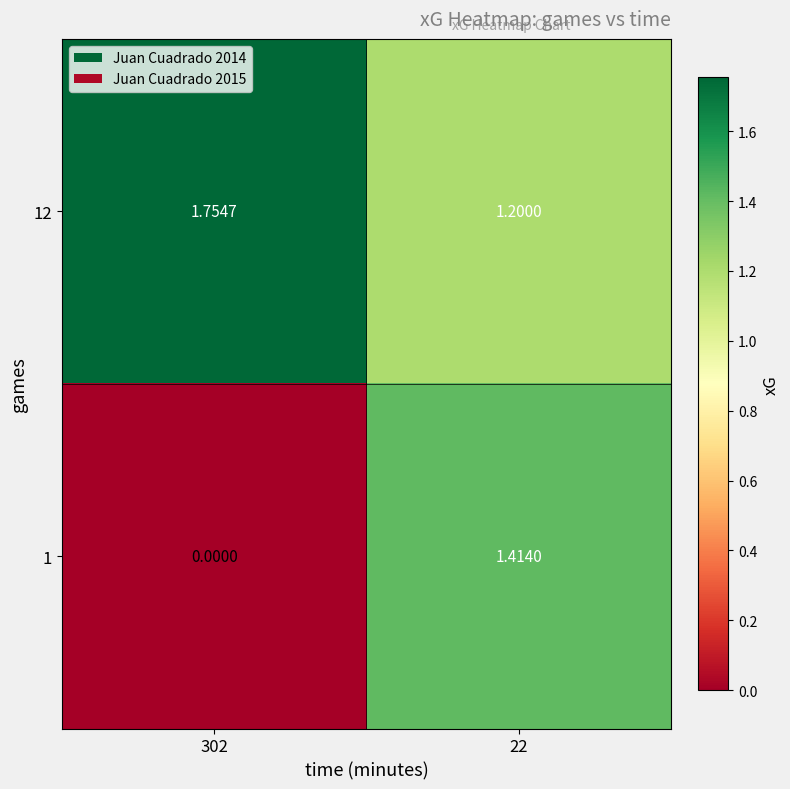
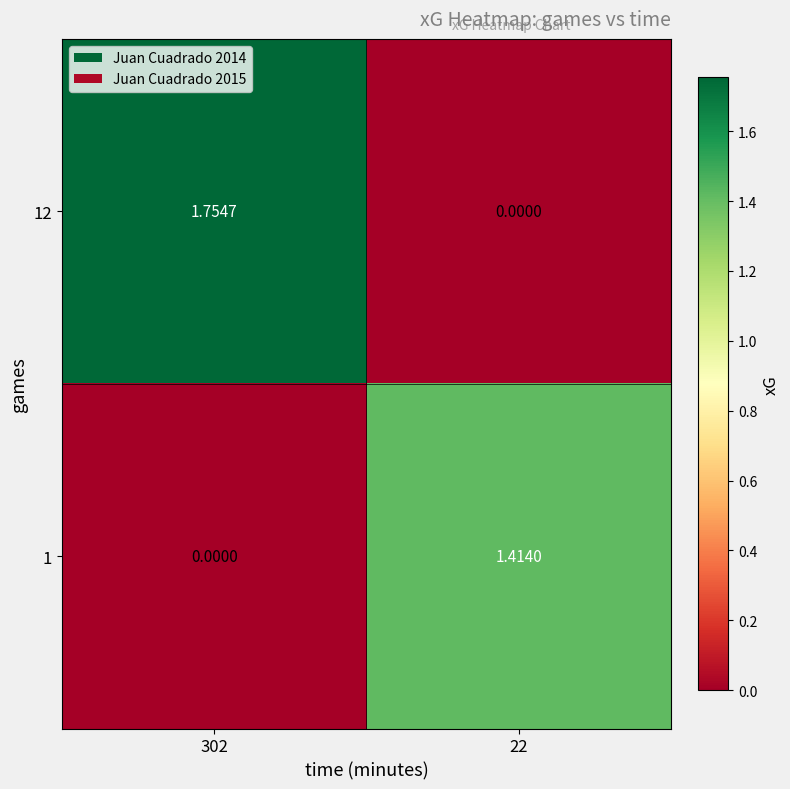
12, 22: 1.2000 -> 0.0000
